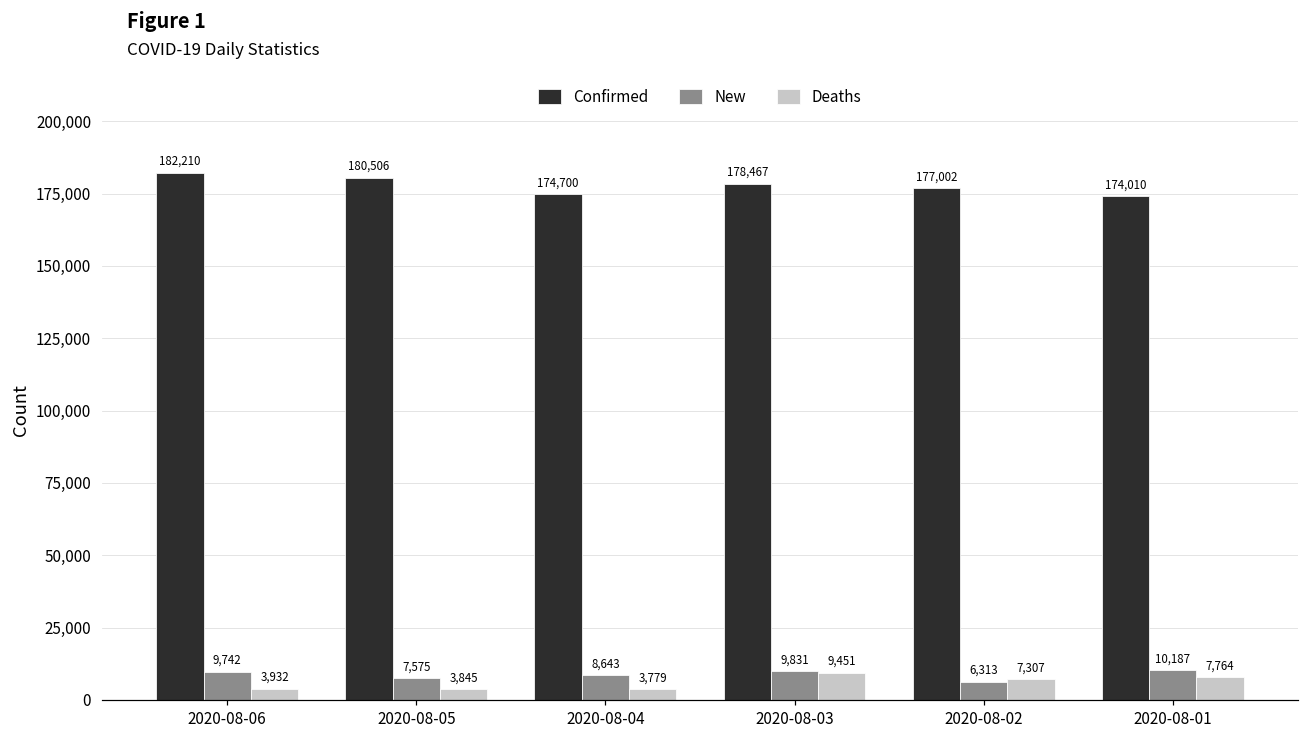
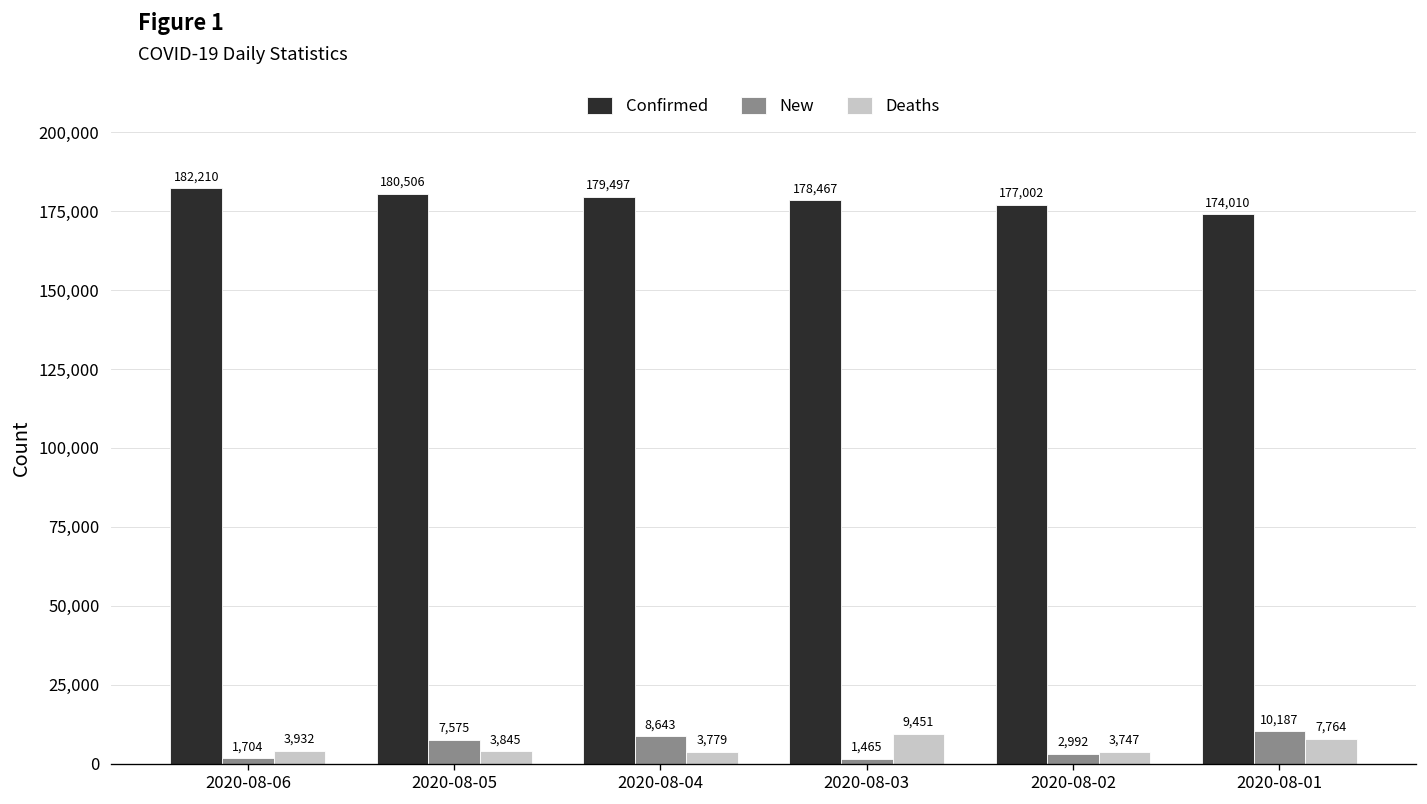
New, 2020-08-06: 9,742 -> 1,704
Confirmed, 2020-08-04: 174,700 -> 179,497
New, 2020-08-03: 9,831 -> 1,465
New, 2020-08-02: 6,313 -> 2,992
Deaths, 2020-08-02: 7,307 -> 3,747
